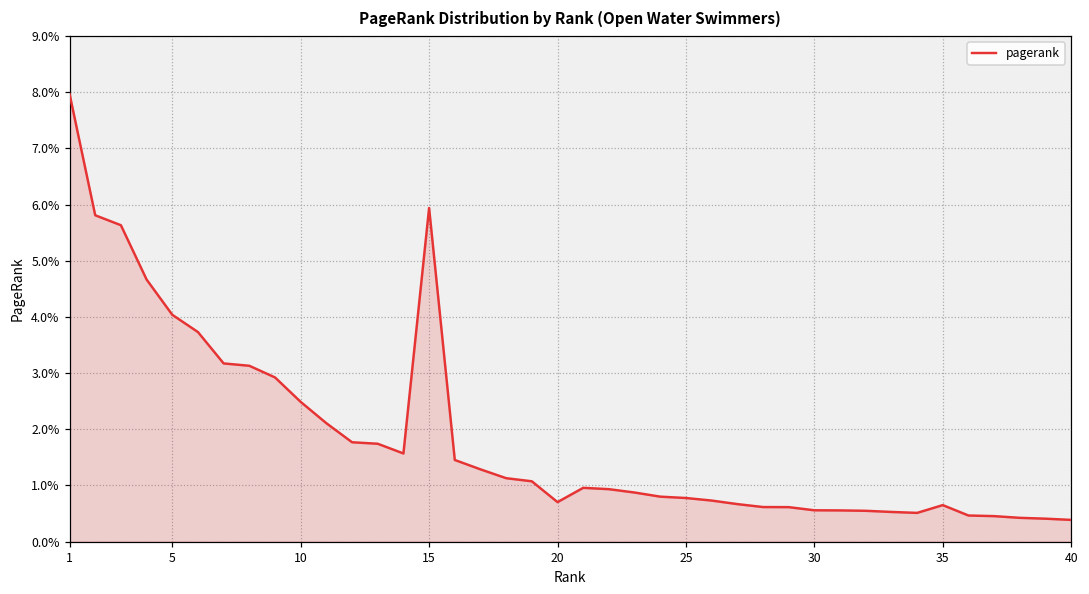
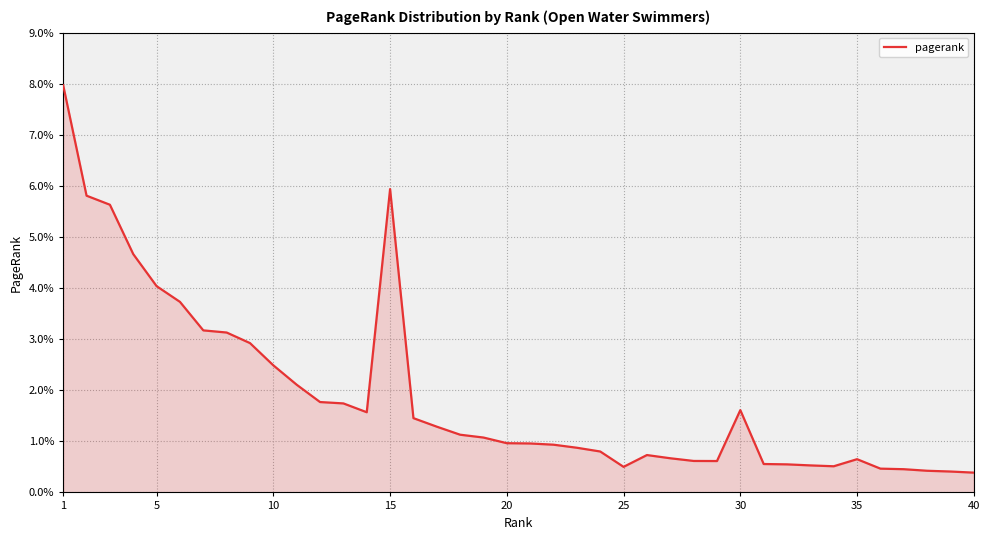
20: 0.7% -> 1.0%
25: 0.8% -> 0.5%
30: 0.6% -> 1.6%
